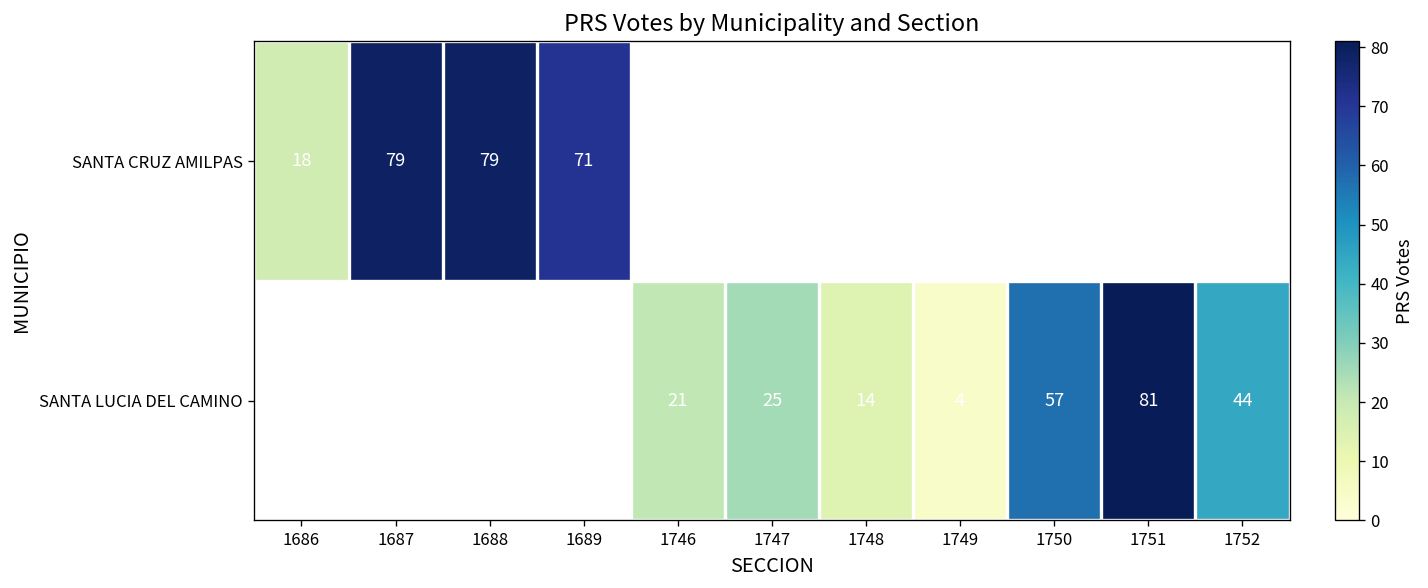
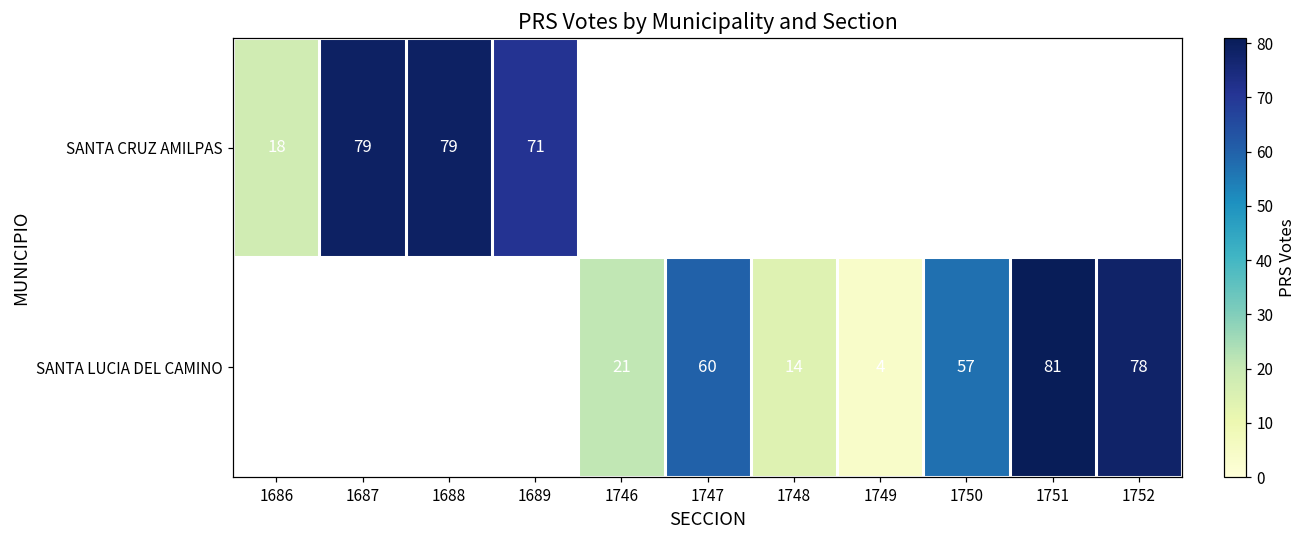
SANTA LUCIA DEL CAMINO, 1747: 25 -> 60
SANTA LUCIA DEL CAMINO, 1752: 44 -> 78
